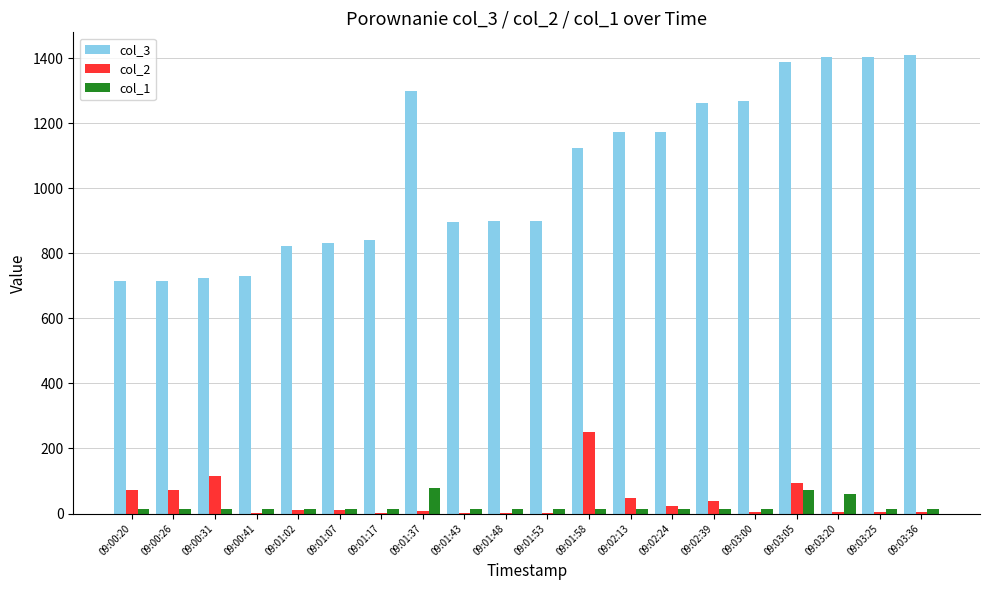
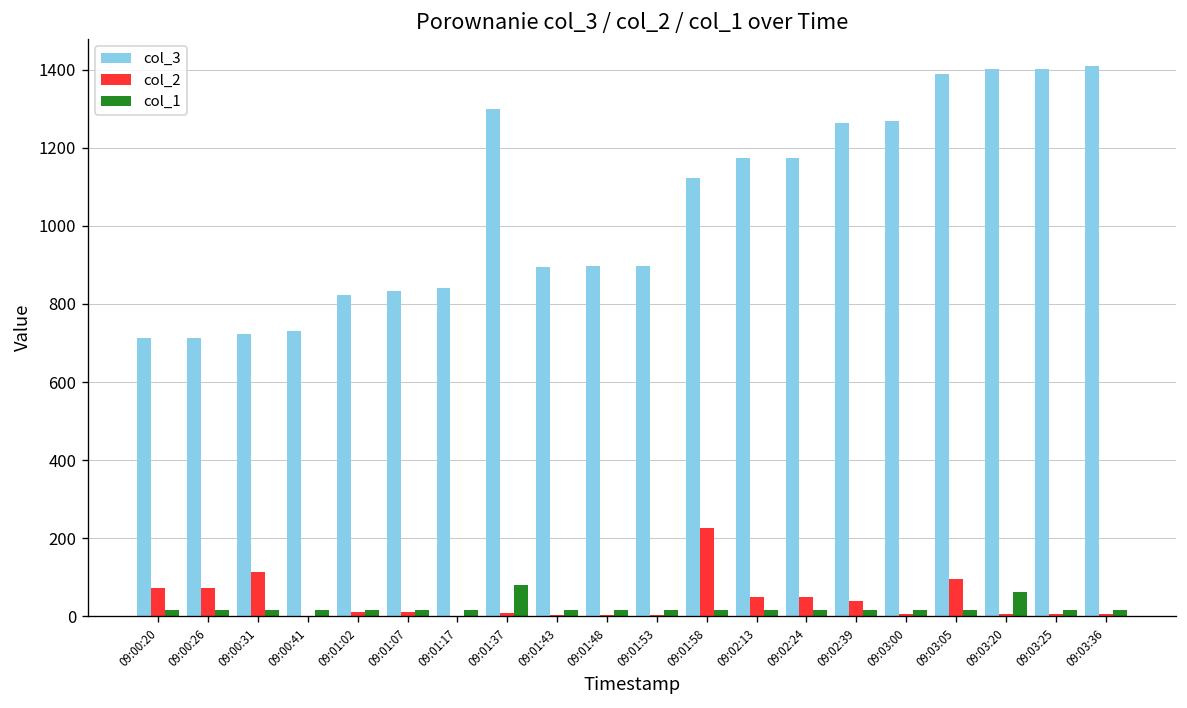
col_2, 09:01:58: 250 -> 230
col_2, 09:02:24: 20 -> 50
col_1, 09:03:05: 70 -> 20
